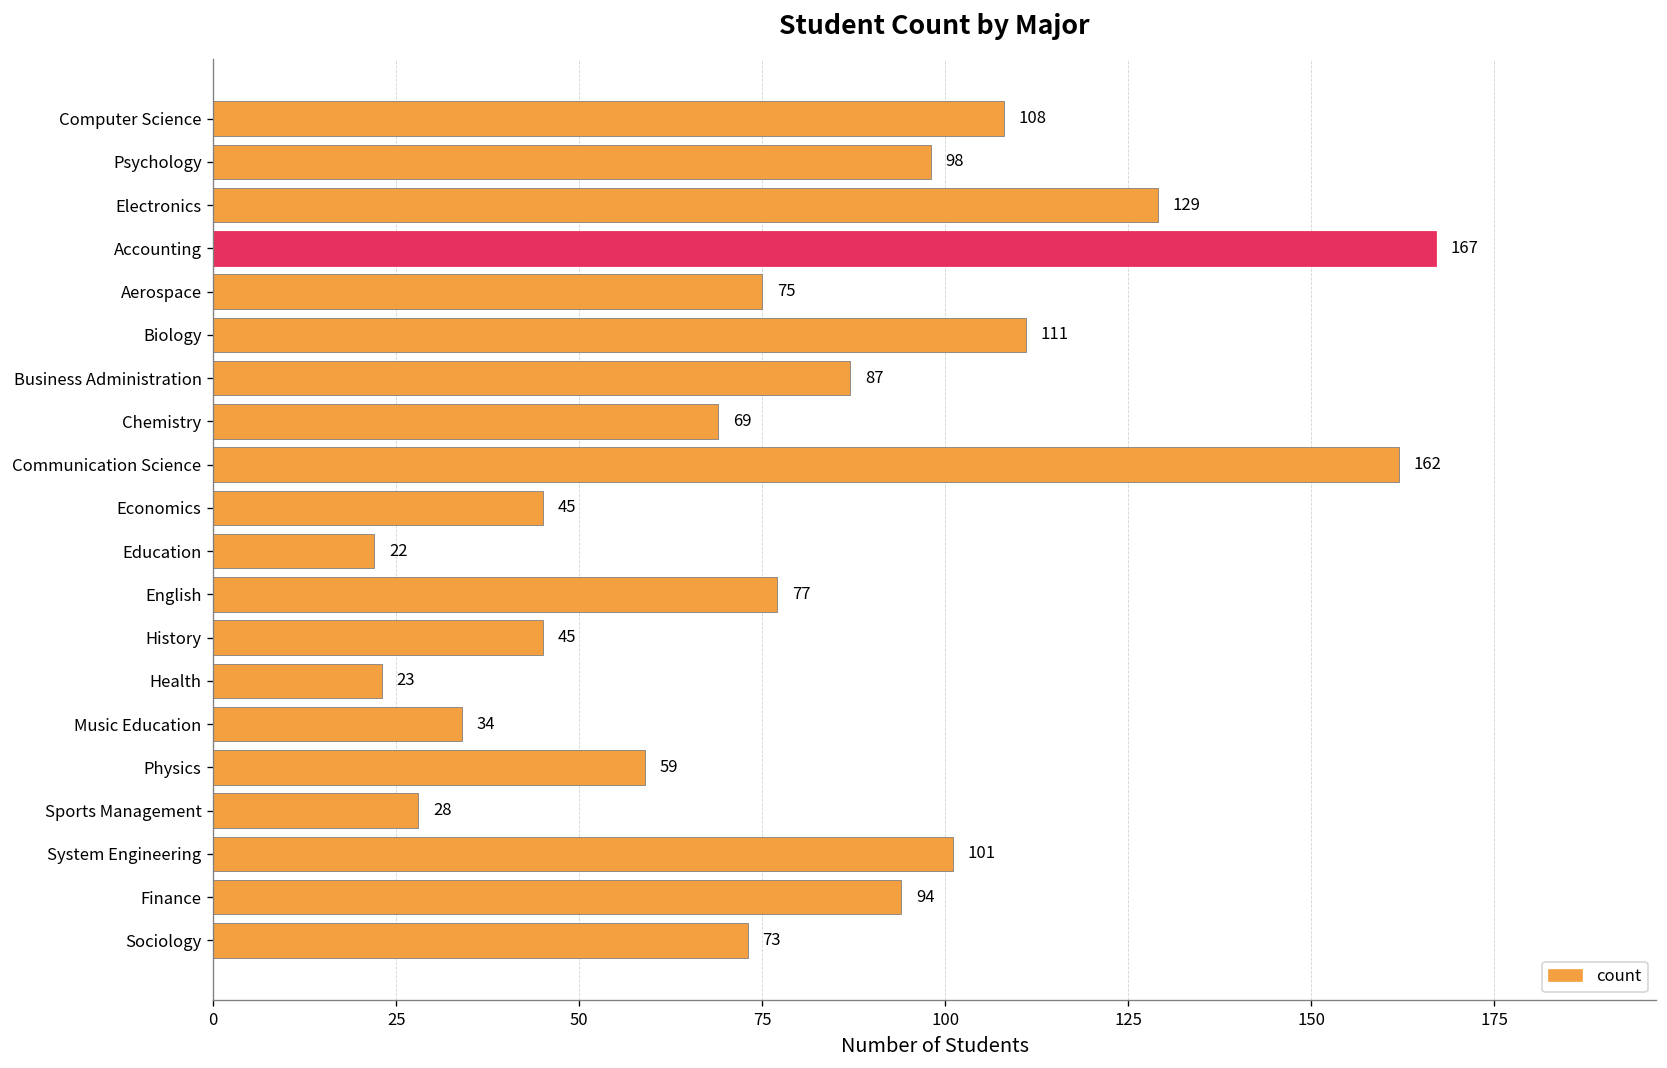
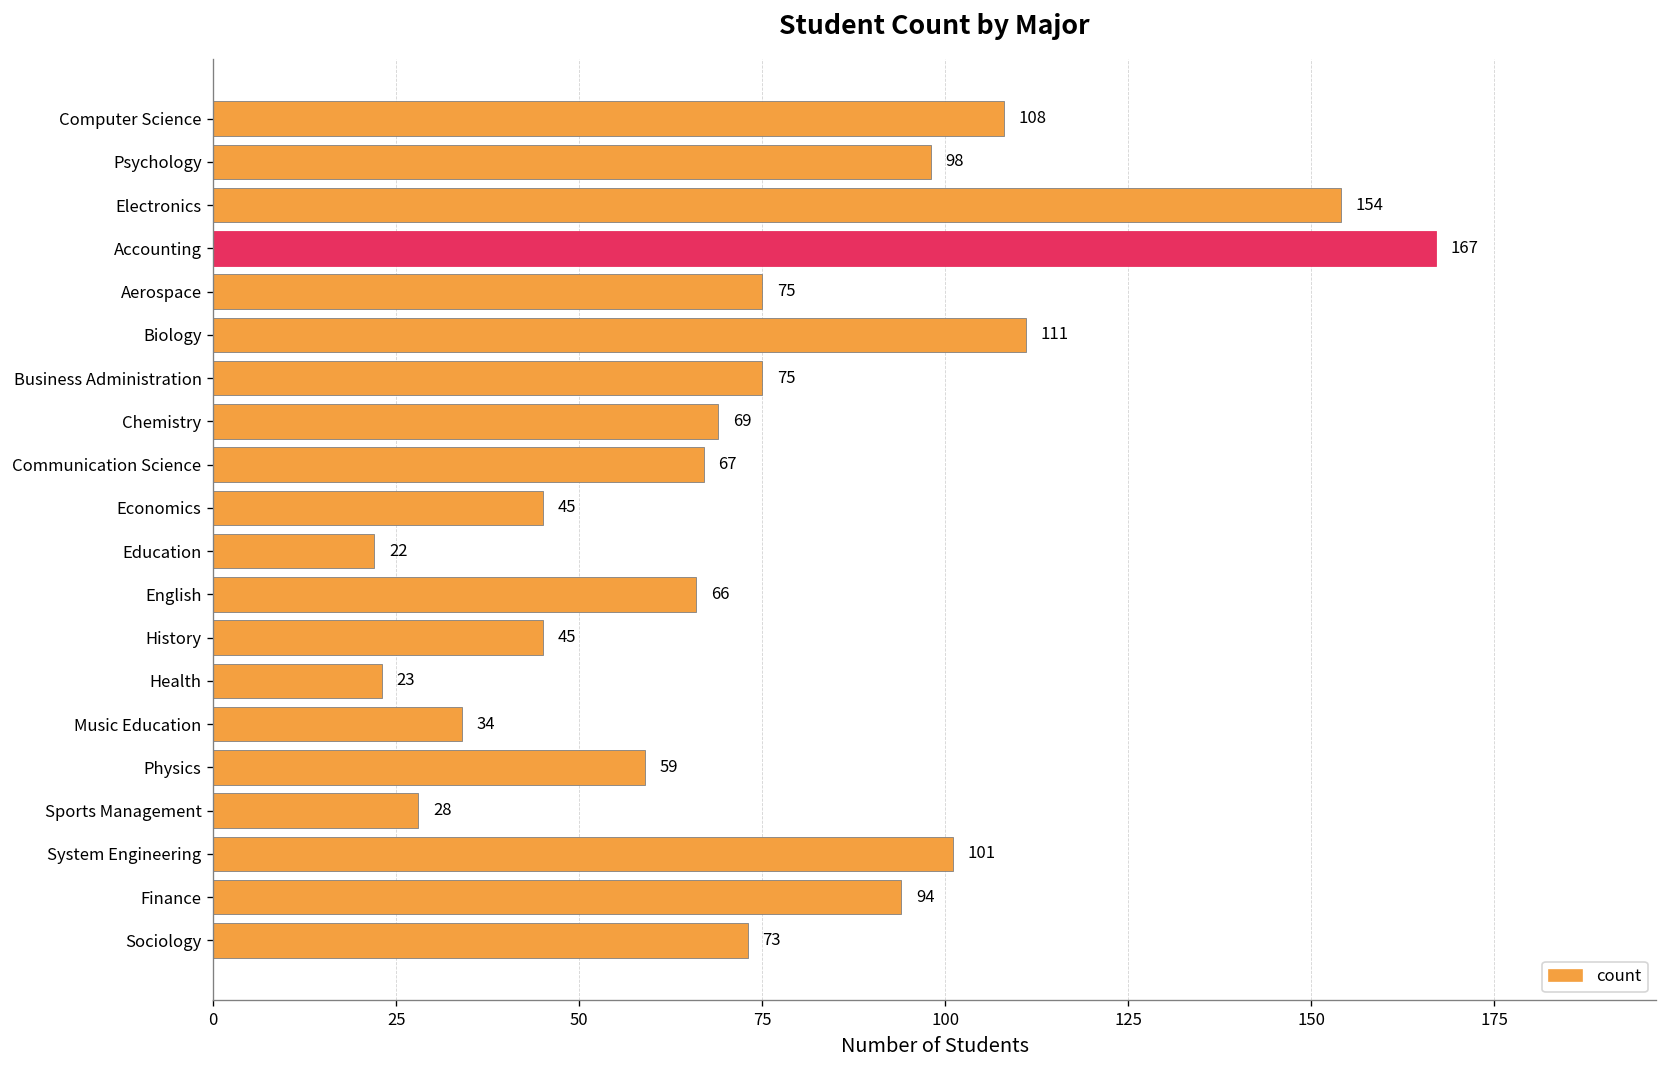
Electronics: 129 -> 154
Business Administration: 87 -> 75
Communication Science: 162 -> 67
English: 77 -> 66
